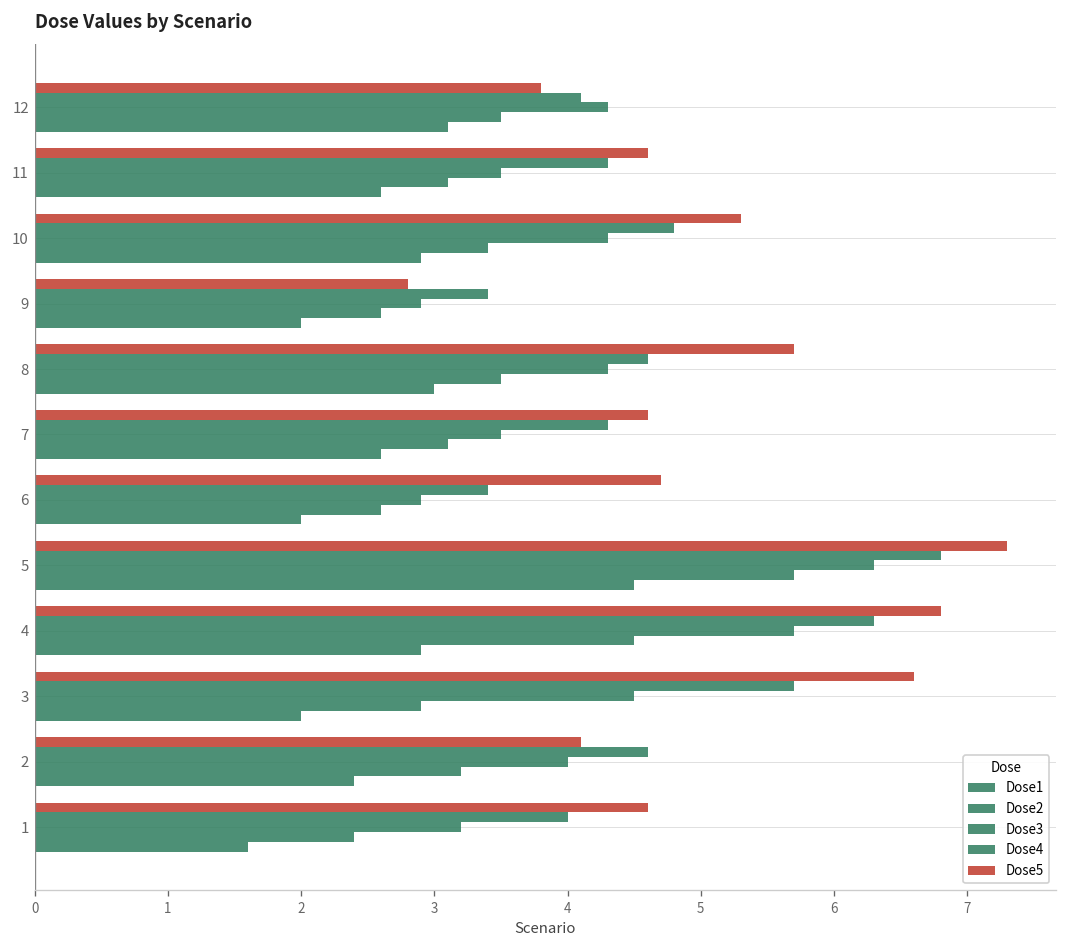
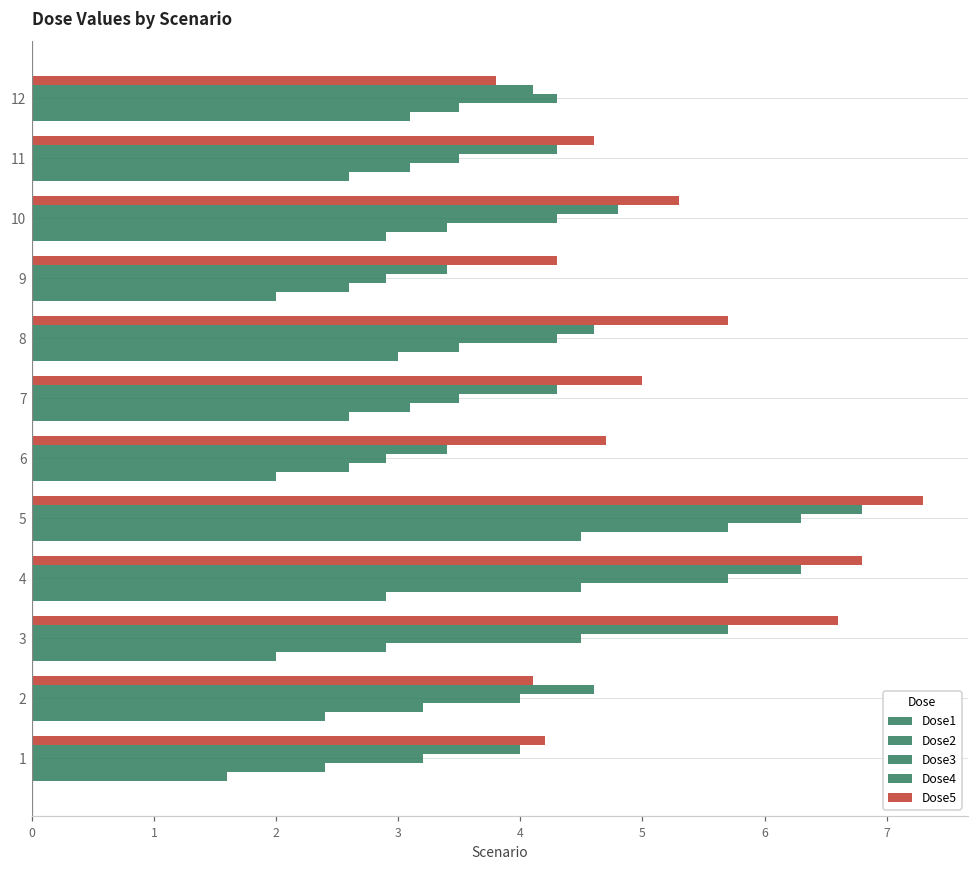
Dose5, 9: 2.8 -> 4.3
Dose5, 7: 4.6 -> 5.0
Dose5, 1: 4.6 -> 4.2
